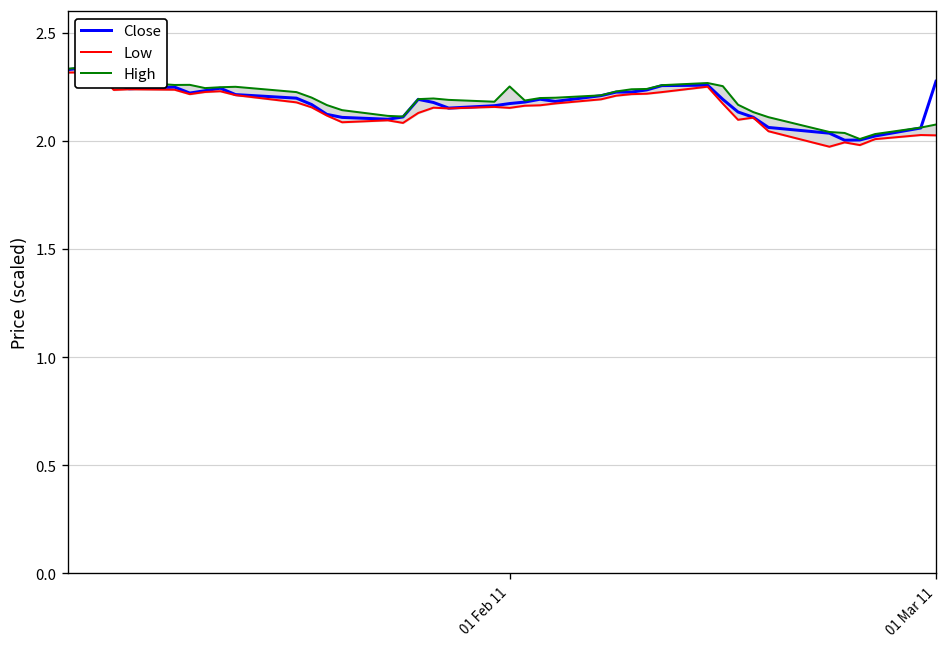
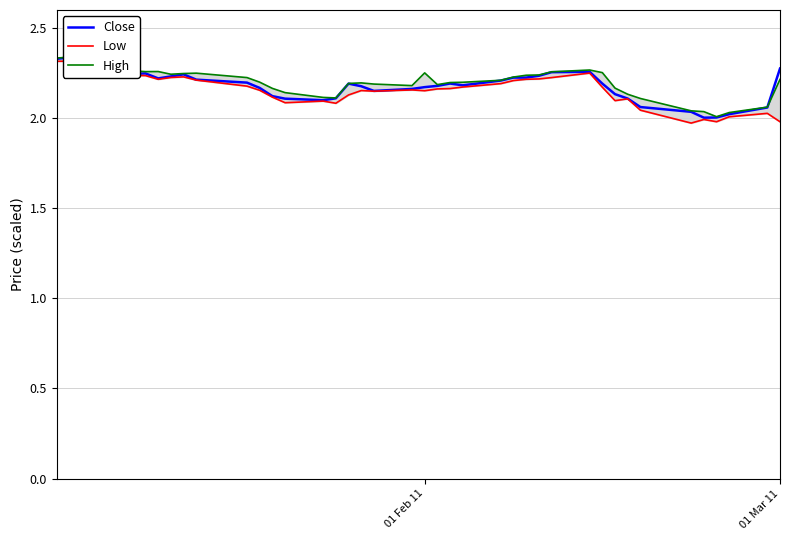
Low, 01 Mar 11: 2.03 -> 1.98
High, 01 Mar 11: 2.08 -> 2.22
